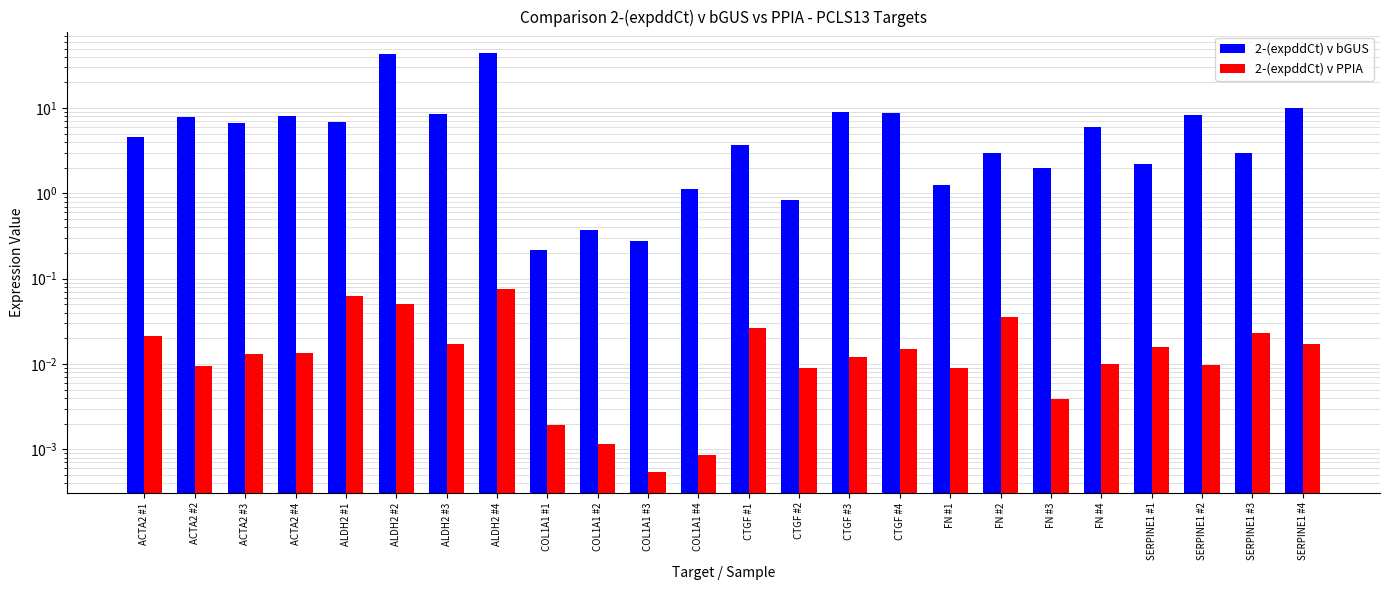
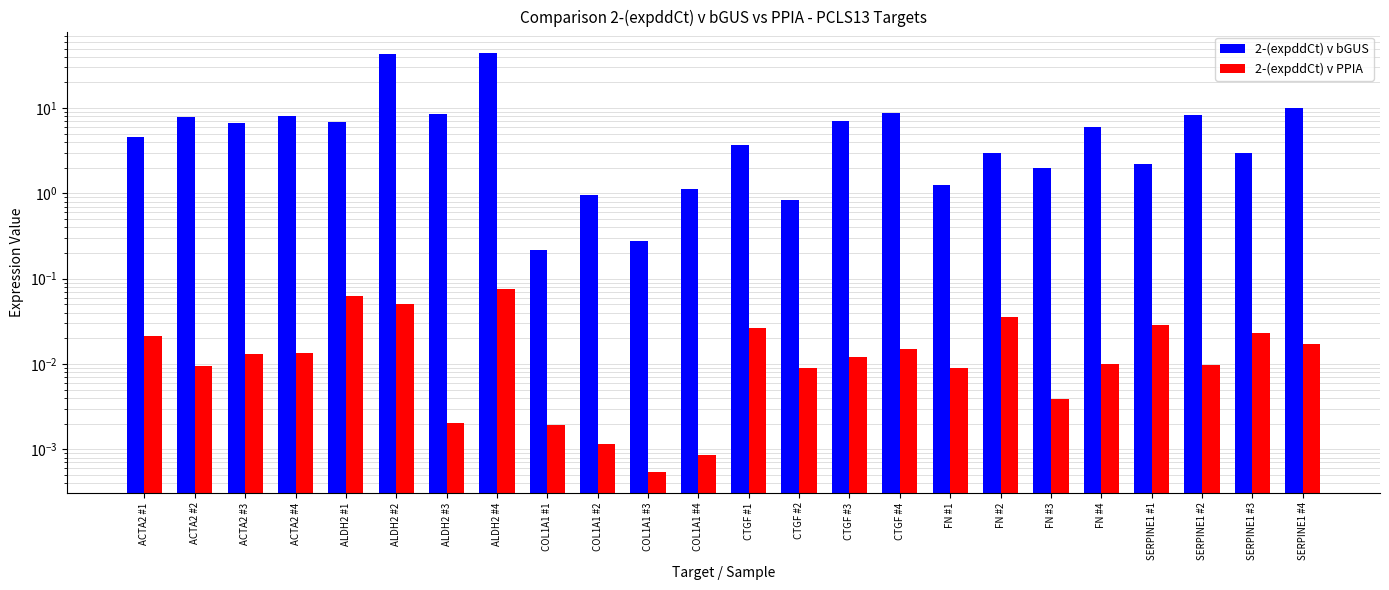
2-(expddCt) v PPIA, ALDH2 #3: 0.017 -> 0.0020
2-(expddCt) v bGUS, COL1A1 #2: 0.4 -> 1.0
2-(expddCt) v bGUS, CTGF #3: 9 -> 7
2-(expddCt) v PPIA, SERPINE1 #1: 0.016 -> 0.029
